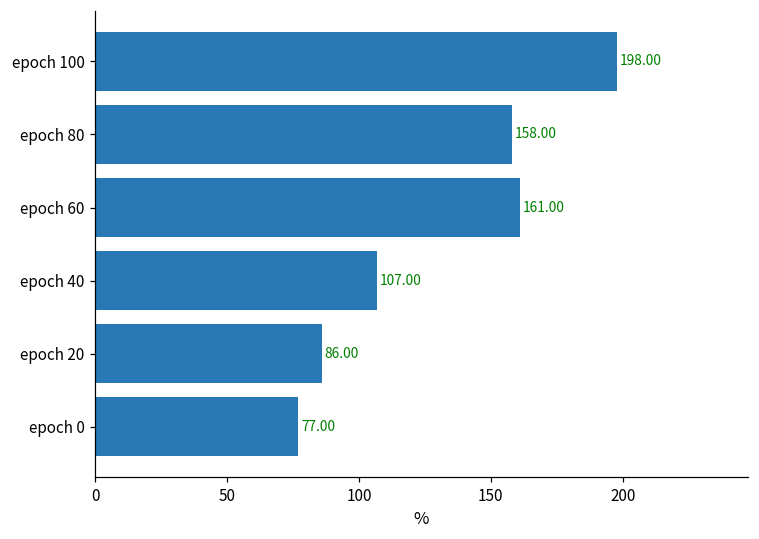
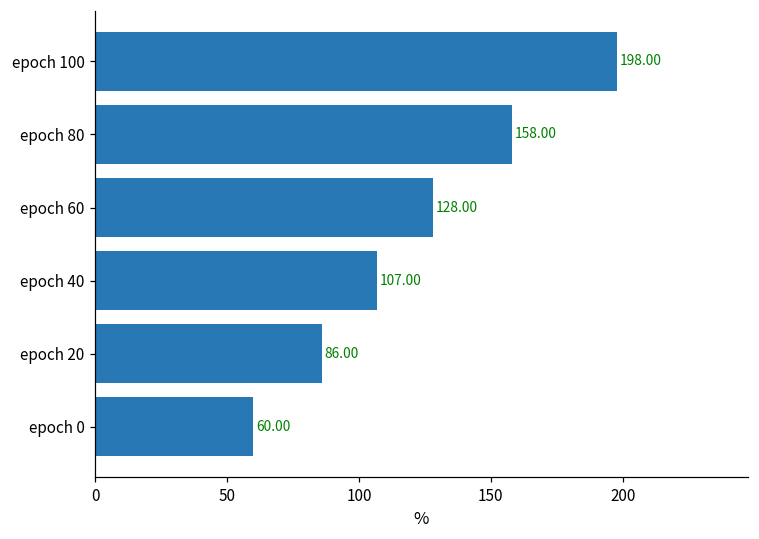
epoch 60: 161.00 -> 128.00
epoch 0: 77.00 -> 60.00
